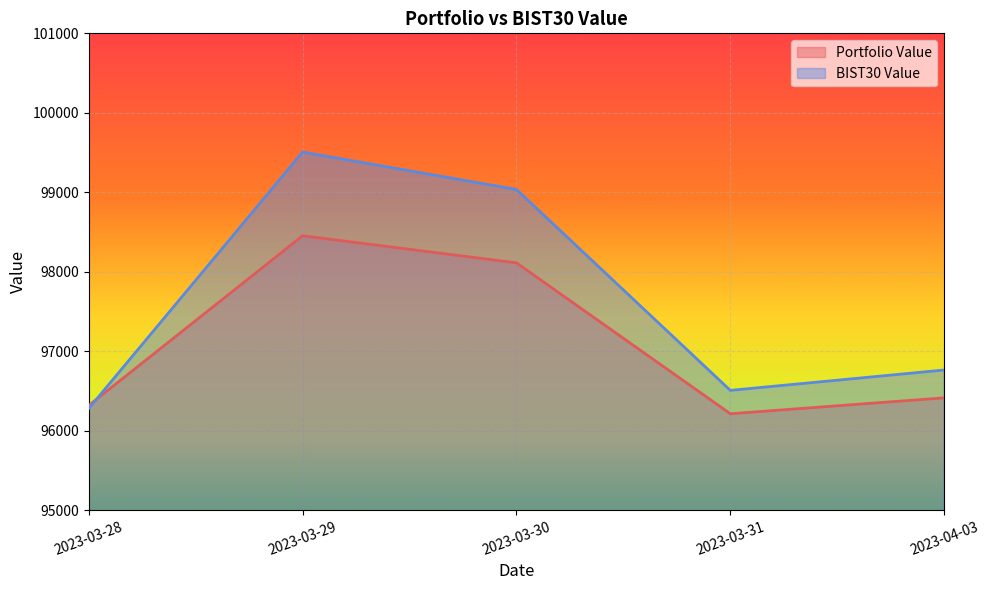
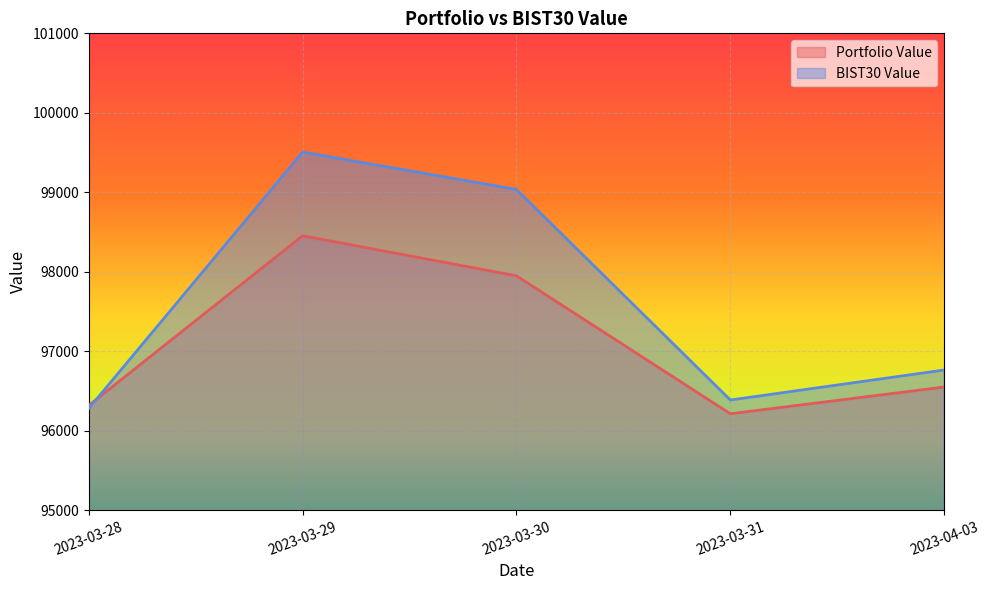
Portfolio Value, 2023-03-30: 98100 -> 97900
BIST30 Value, 2023-03-31: 96500 -> 96400
Portfolio Value, 2023-04-03: 96400 -> 96500
